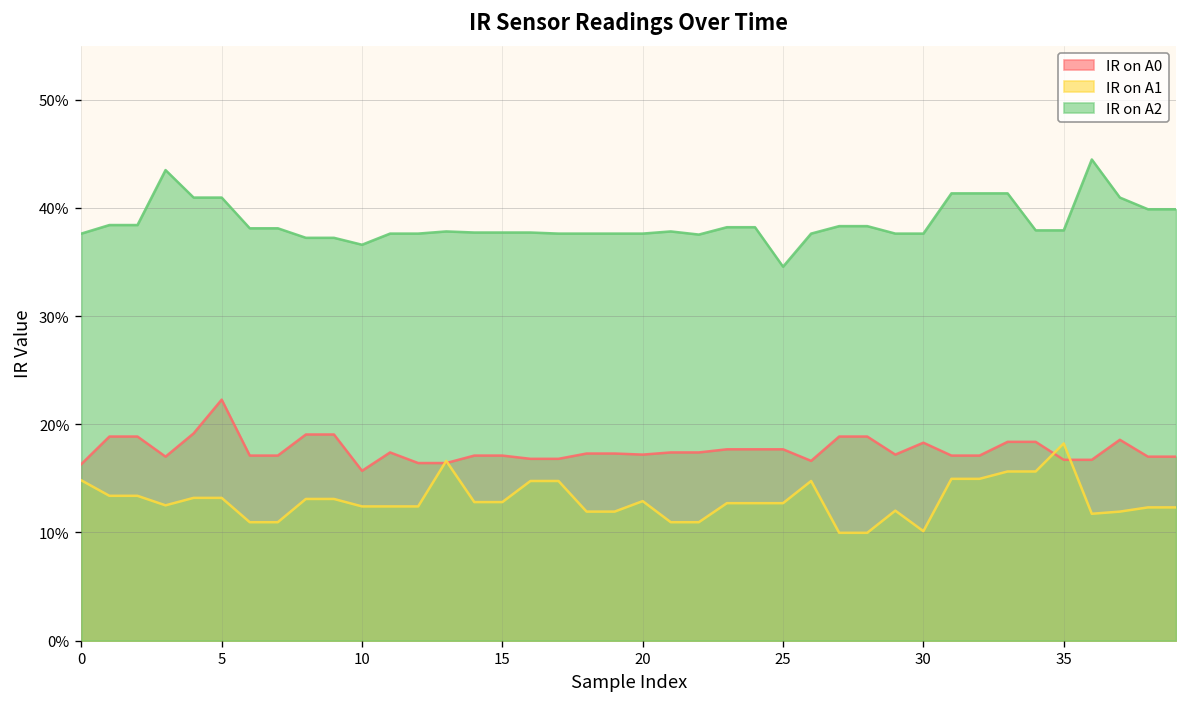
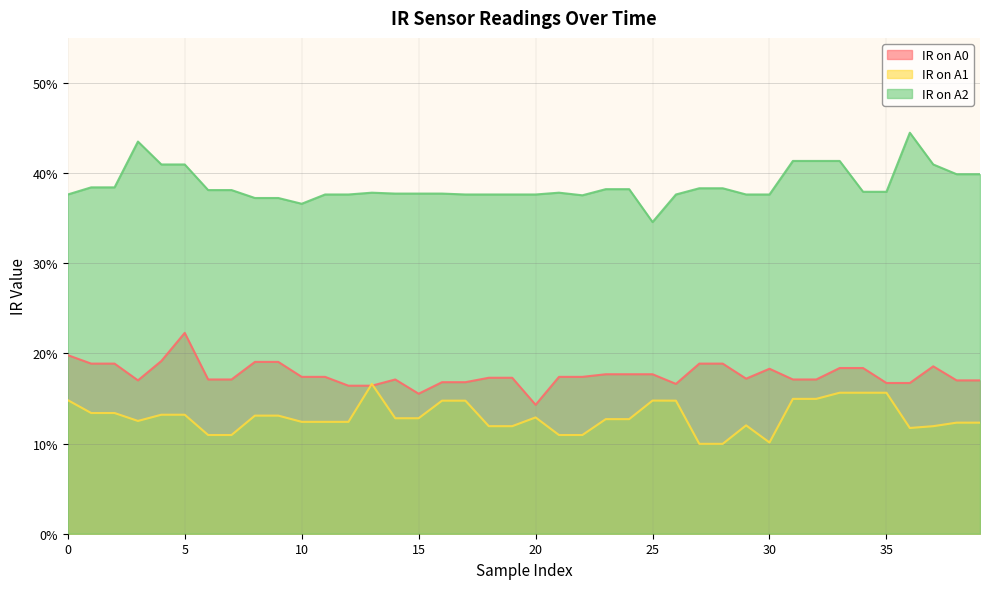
IR on A0, 0: 16% -> 20%
IR on A0, 10: 16% -> 17%
IR on A0, 15: 17% -> 16%
IR on A0, 20: 17% -> 14%
IR on A1, 25: 13% -> 15%
IR on A1, 35: 18% -> 16%
